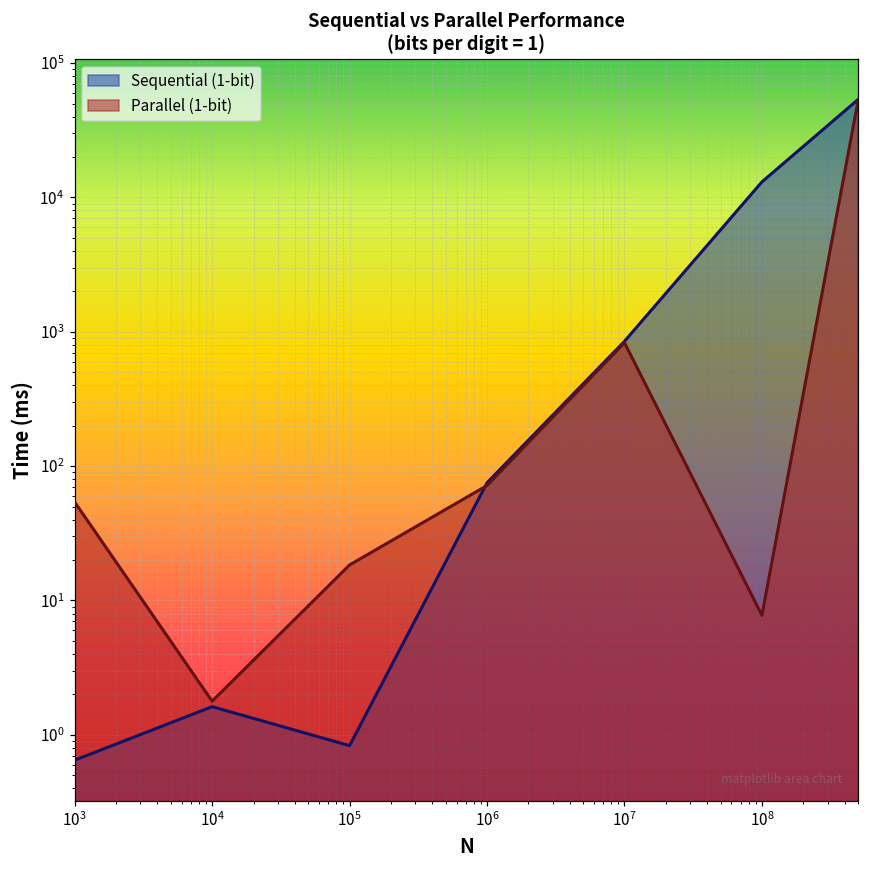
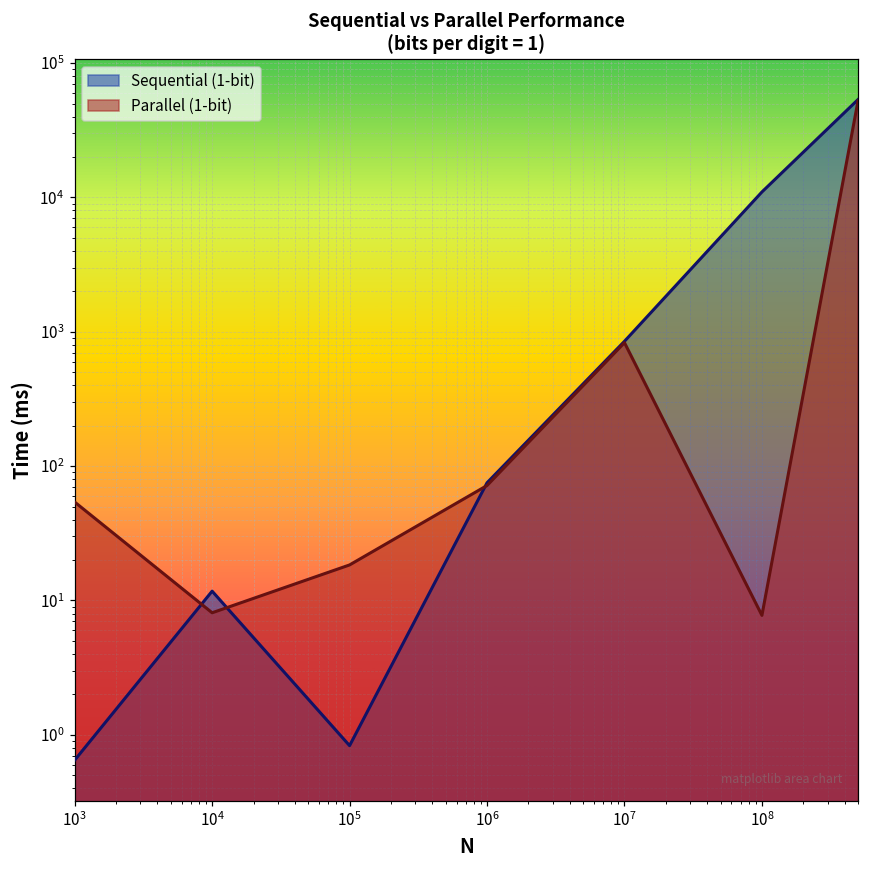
Sequential (1-bit), 10^4: 1.6 -> 12
Parallel (1-bit), 10^4: 1.8 -> 8
Sequential (1-bit), 10^8: 13000 -> 11000
